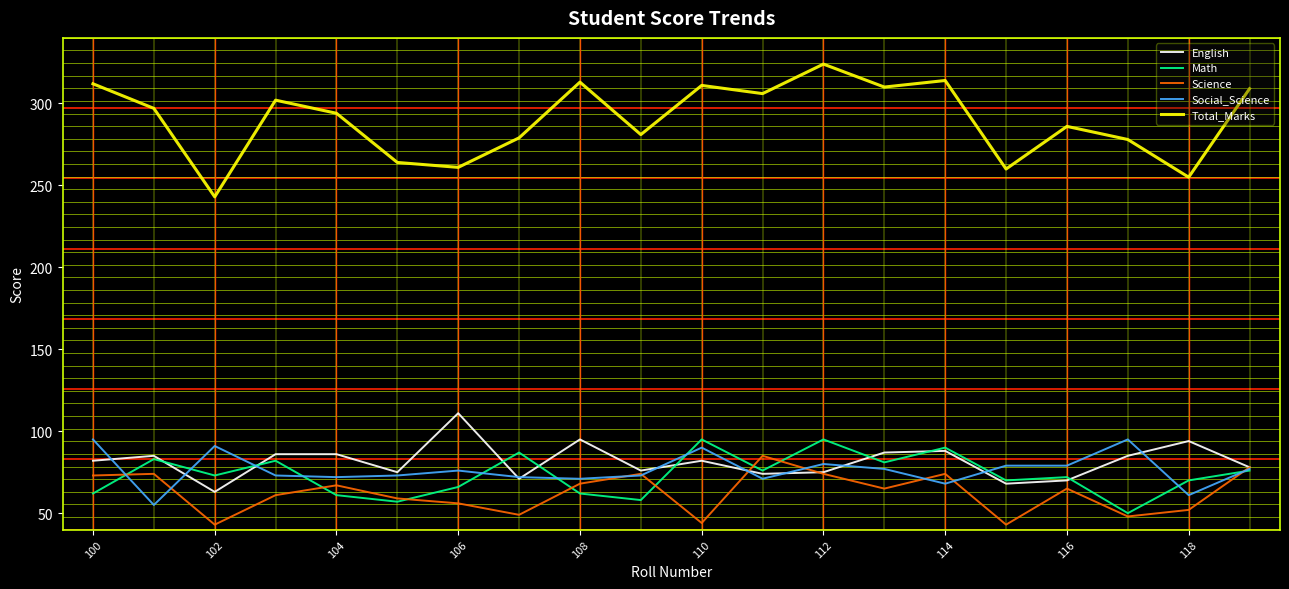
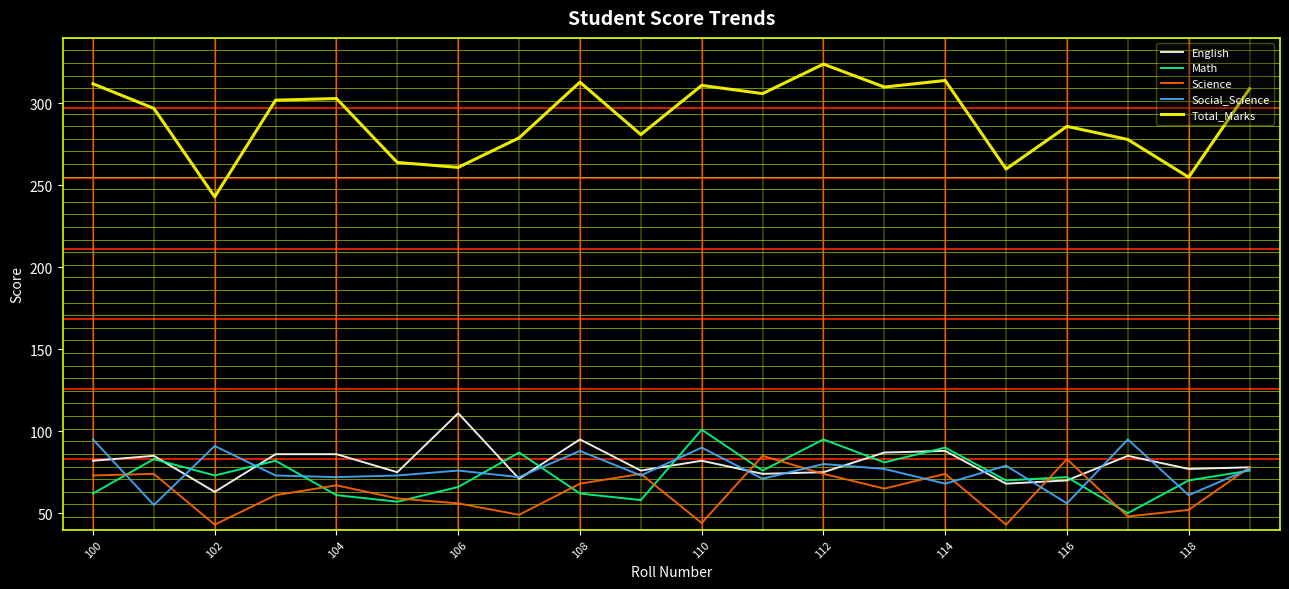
Total_Marks, 104: 294 -> 303
Social_Science, 108: 71 -> 88
Math, 110: 95 -> 101
Science, 116: 65 -> 83
Social_Science, 116: 79 -> 56
English, 118: 94 -> 77
